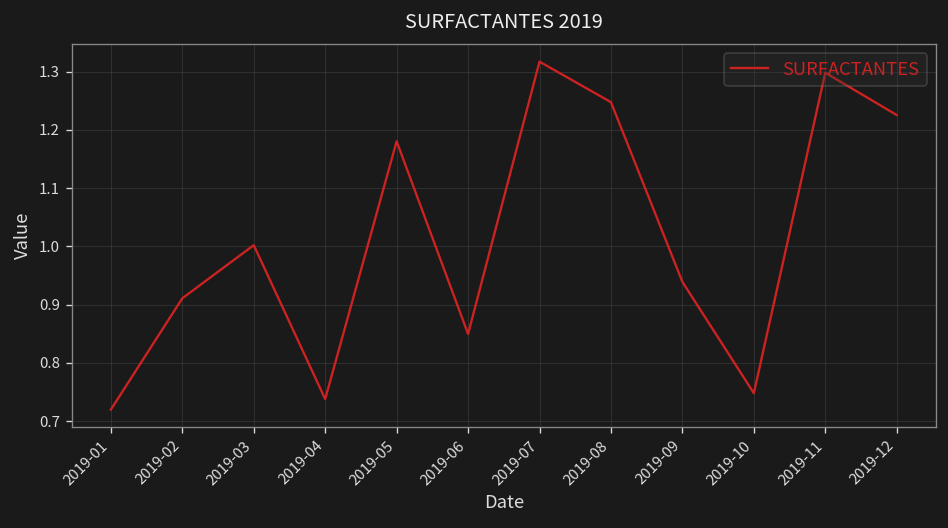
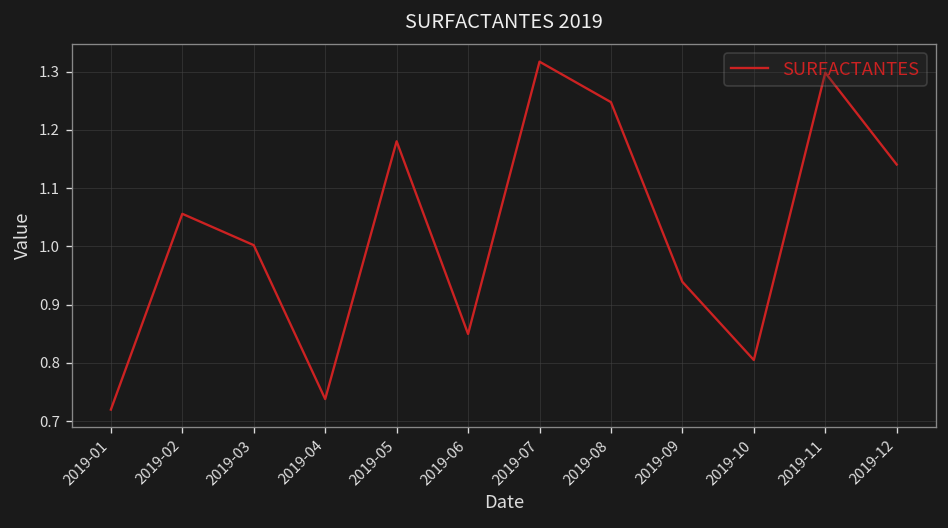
2019-02: 0.91 -> 1.06
2019-10: 0.75 -> 0.81
2019-12: 1.23 -> 1.14
